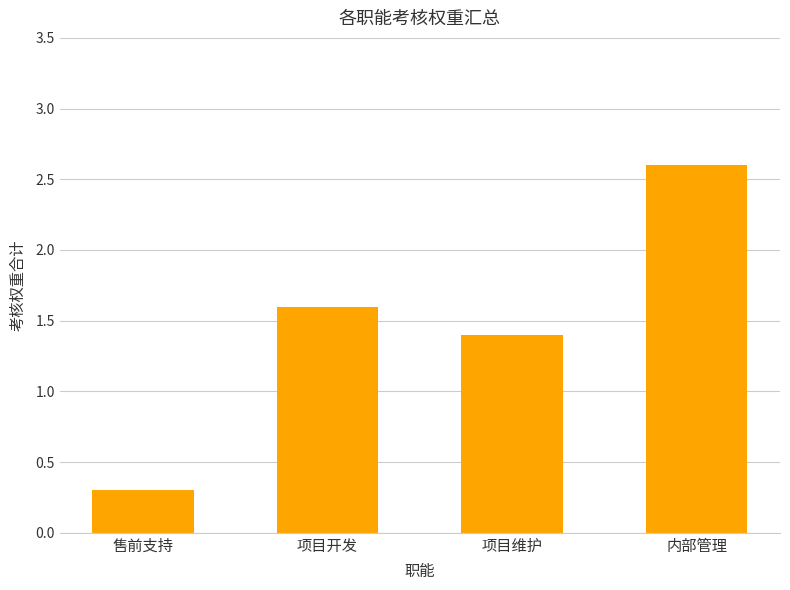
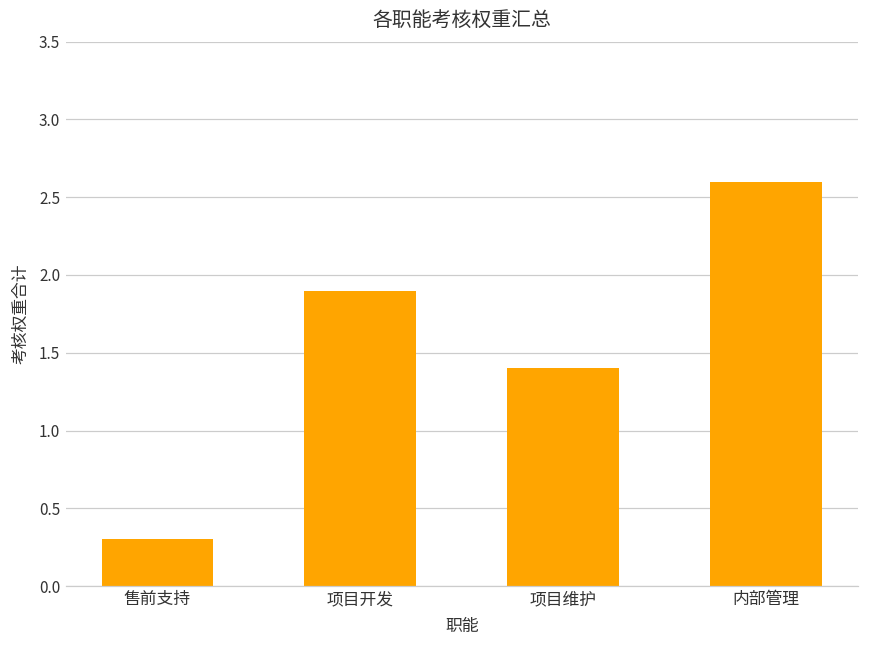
项目开发: 1.6 -> 1.9
